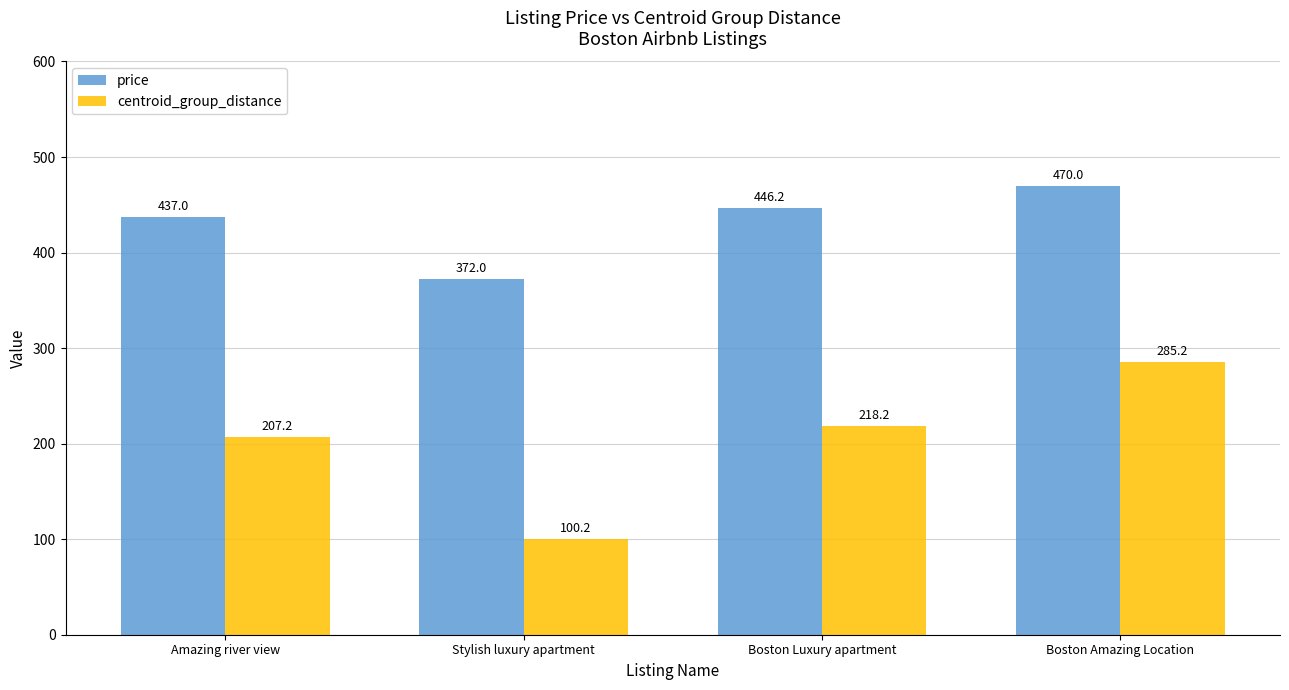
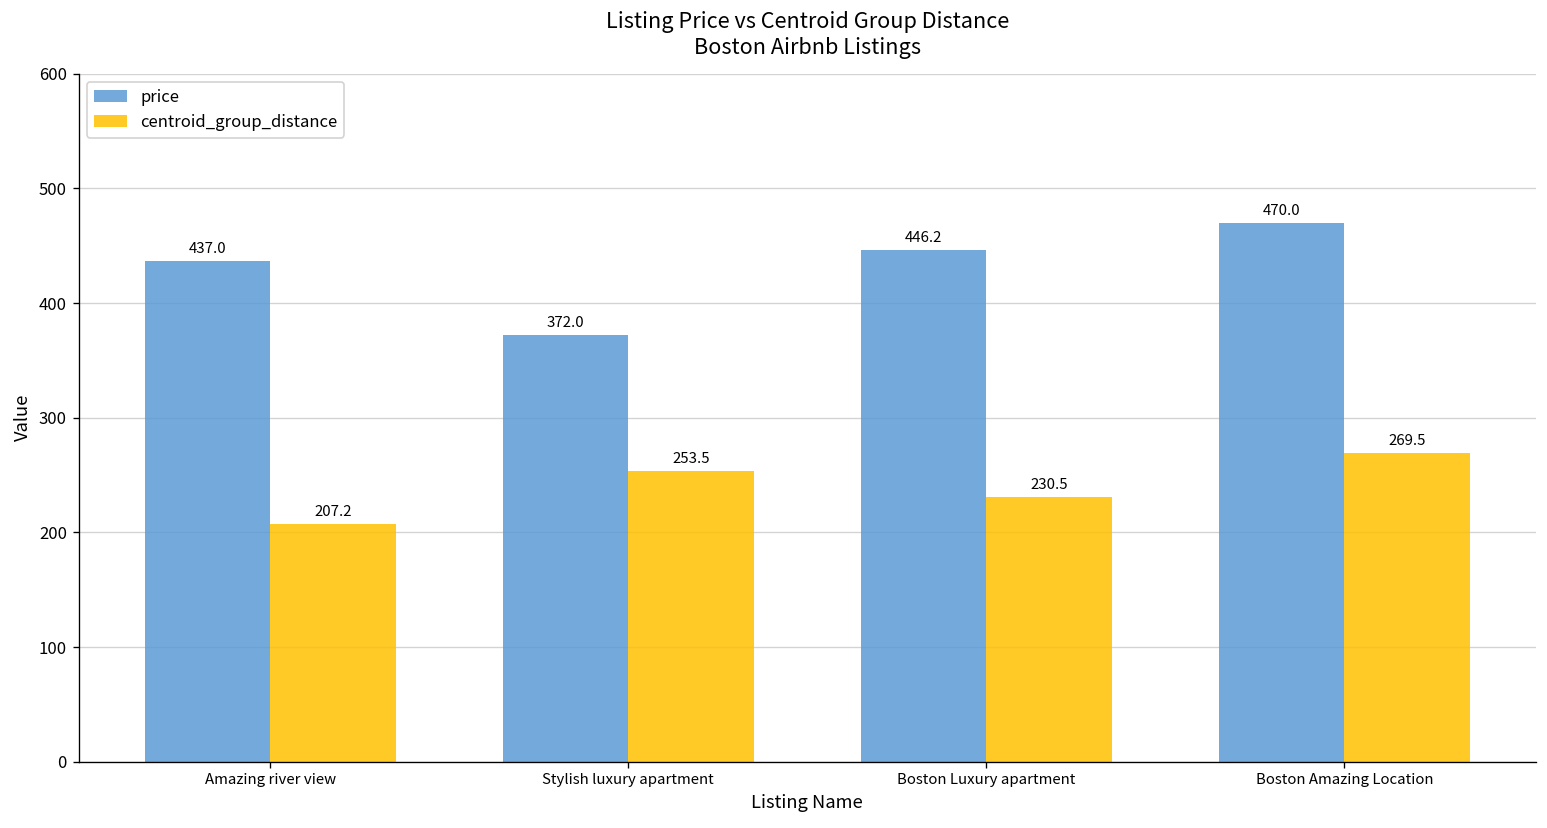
centroid_group_distance, Stylish luxury apartment: 100.2 -> 253.5
centroid_group_distance, Boston Luxury apartment: 218.2 -> 230.5
centroid_group_distance, Boston Amazing Location: 285.2 -> 269.5
